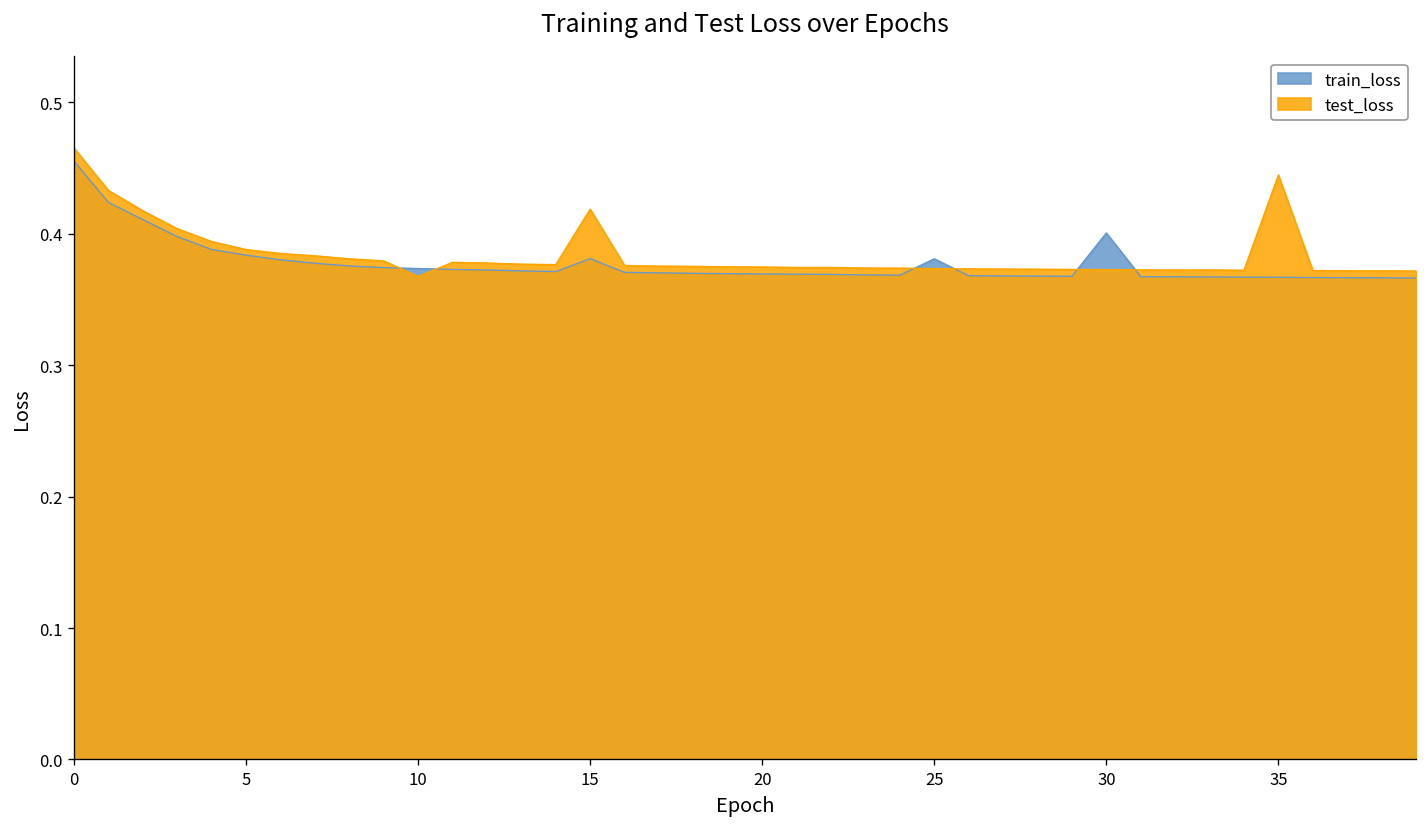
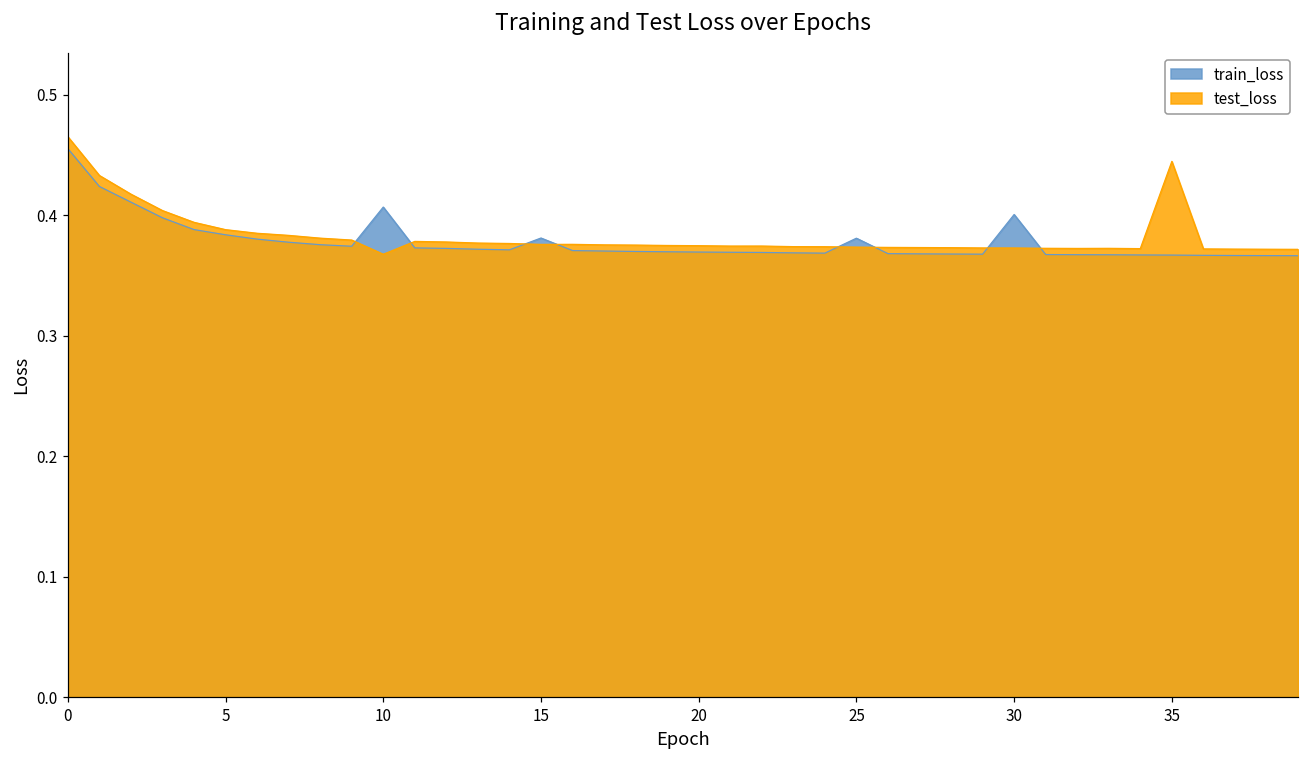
train_loss, 10: 0.374 -> 0.407
test_loss, 15: 0.419 -> 0.376
